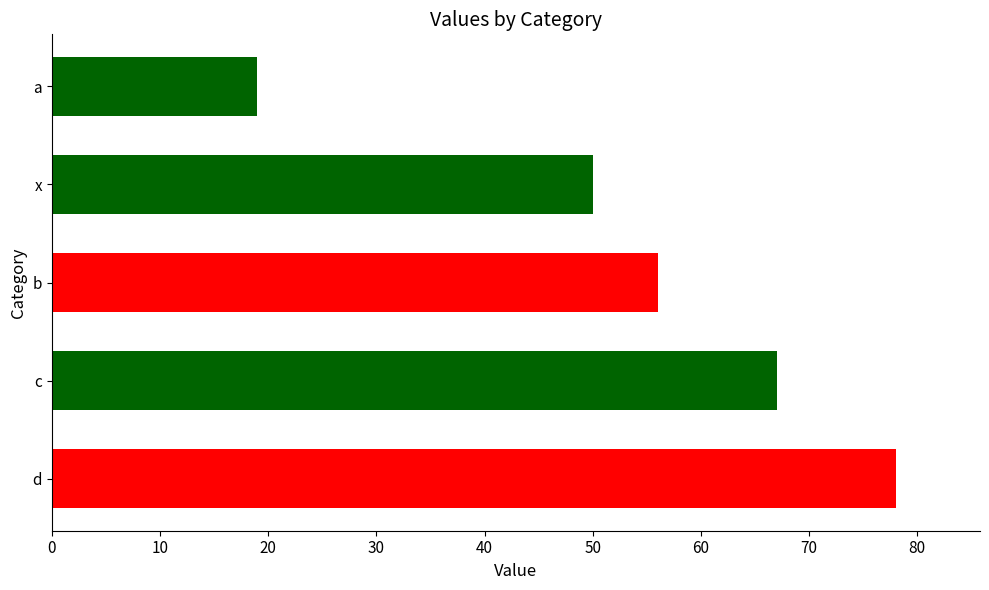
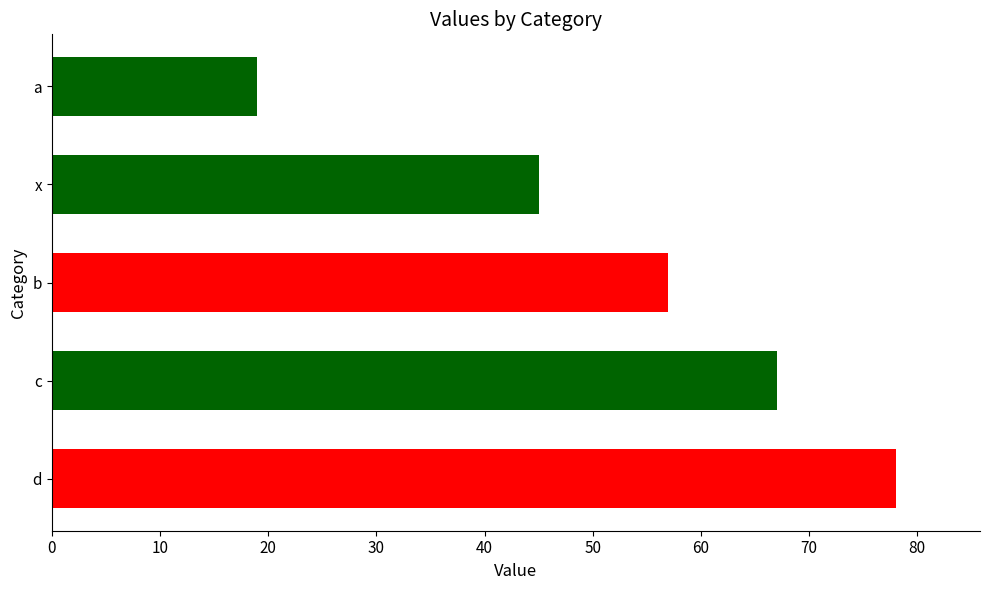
x: 50 -> 45
b: 56 -> 57
